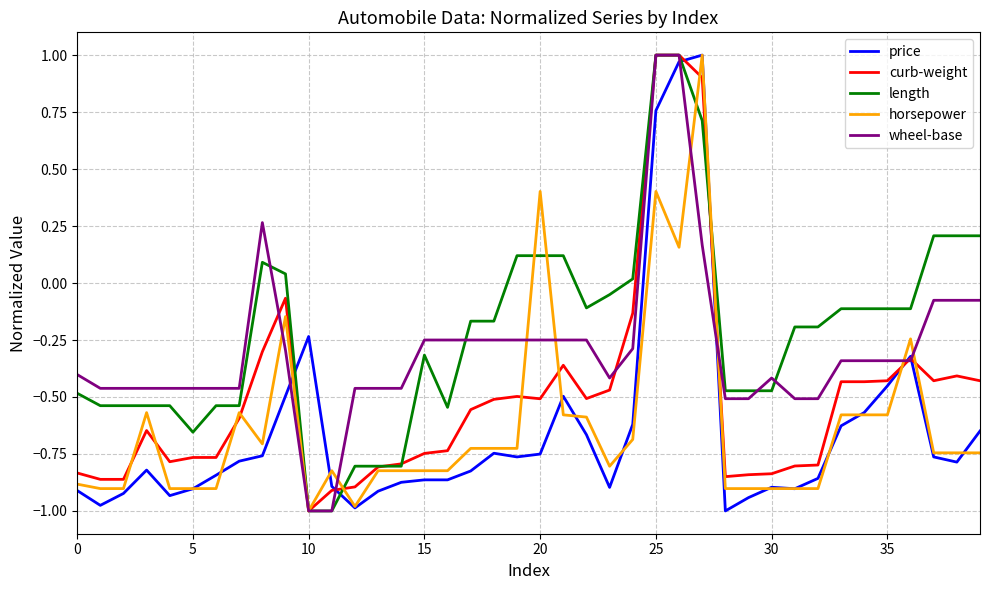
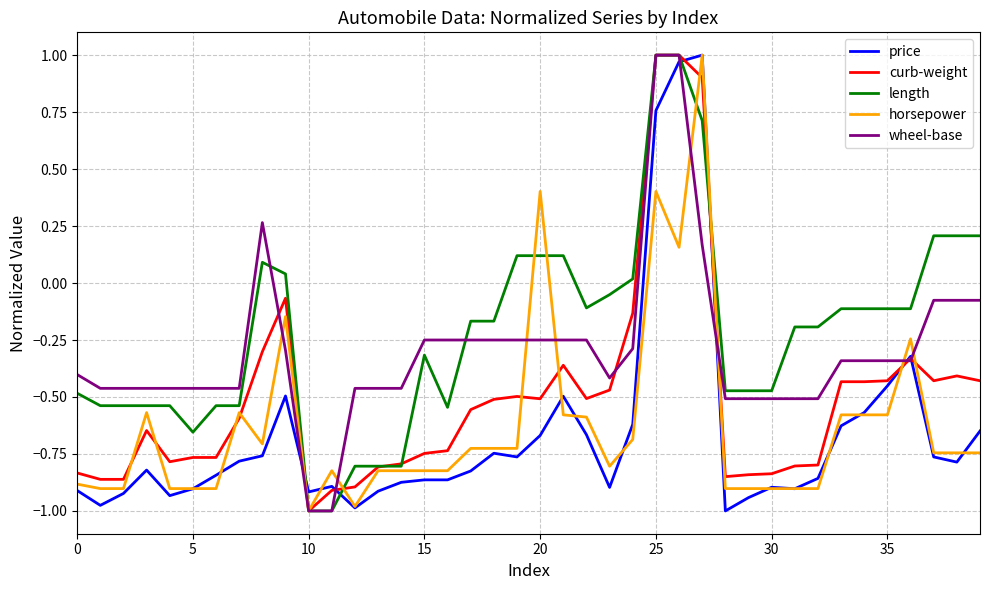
price, 10: -0.23 -> -0.92
price, 20: -0.75 -> -0.67
wheel-base, 30: -0.42 -> -0.51
